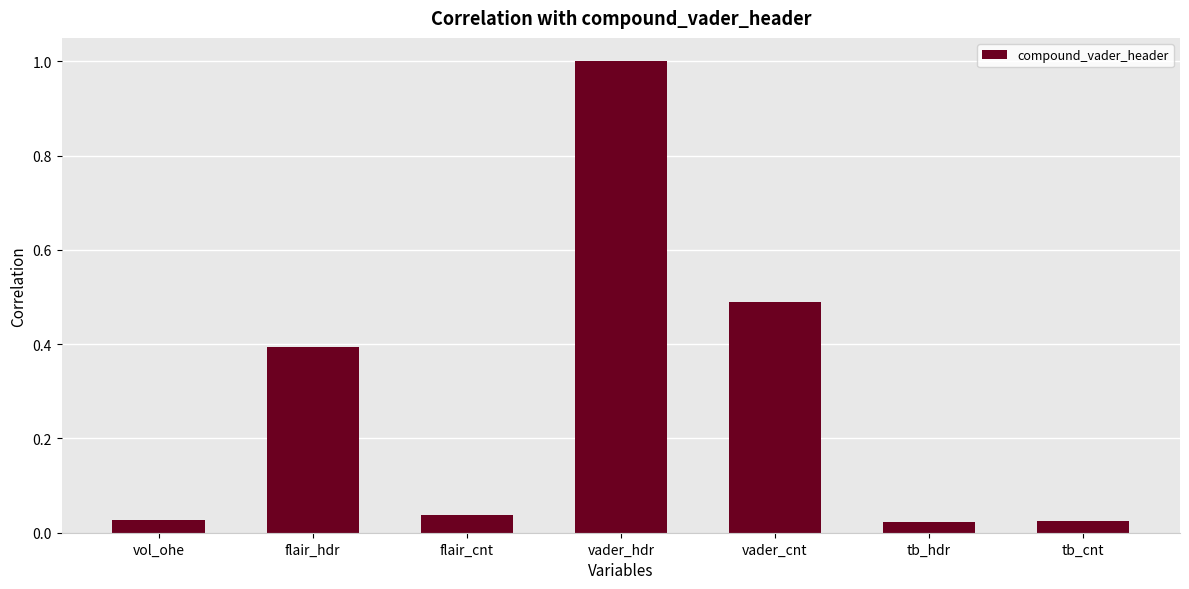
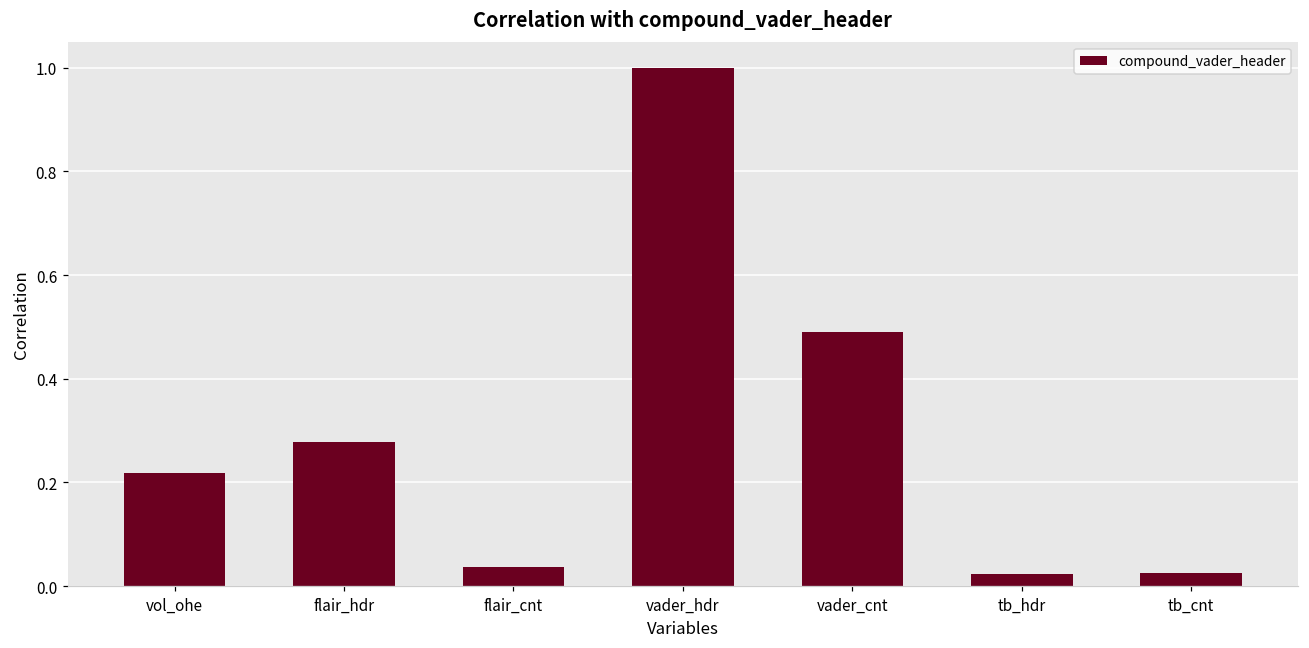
vol_ohe: 0.03 -> 0.22
flair_hdr: 0.39 -> 0.28
